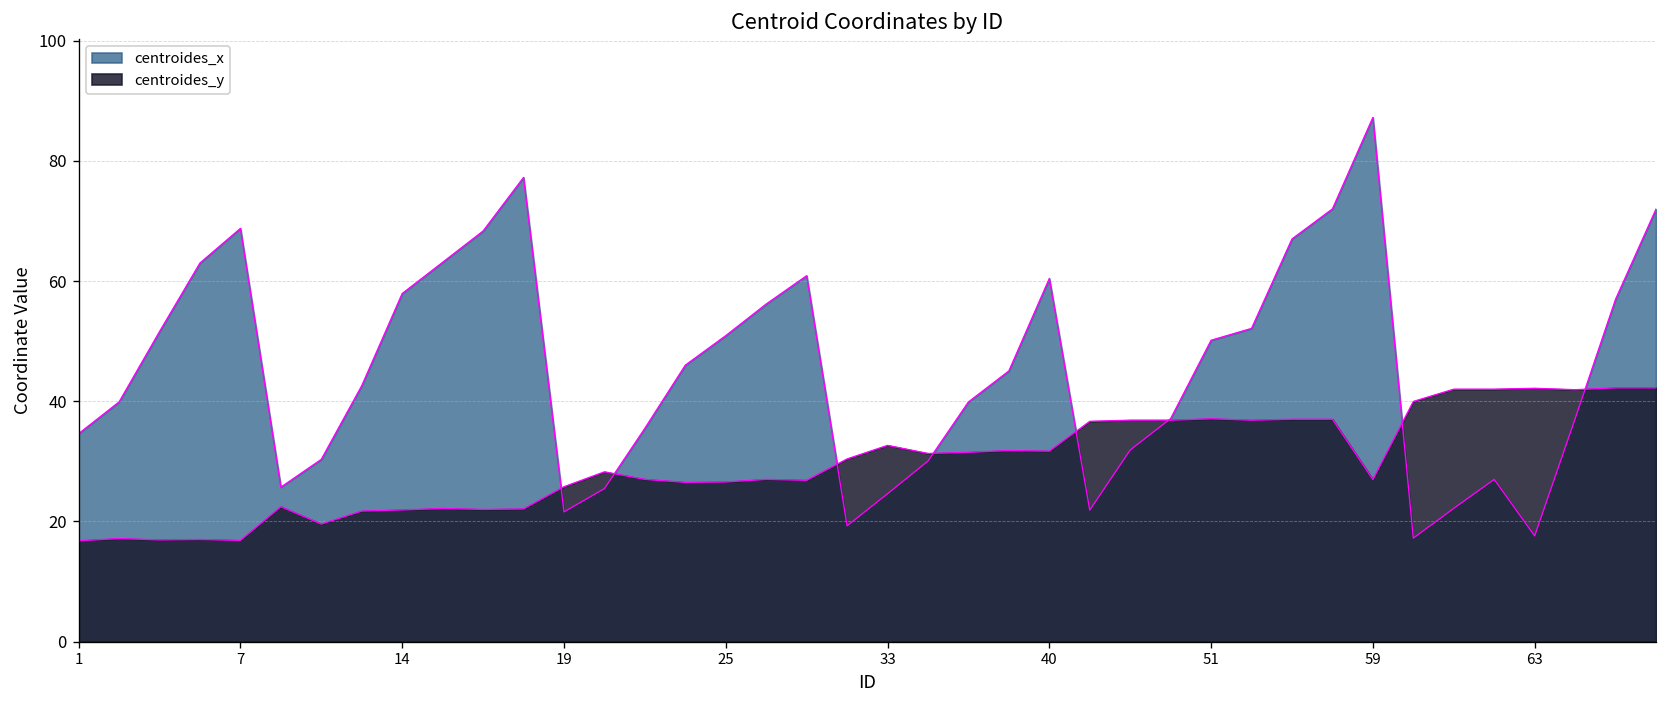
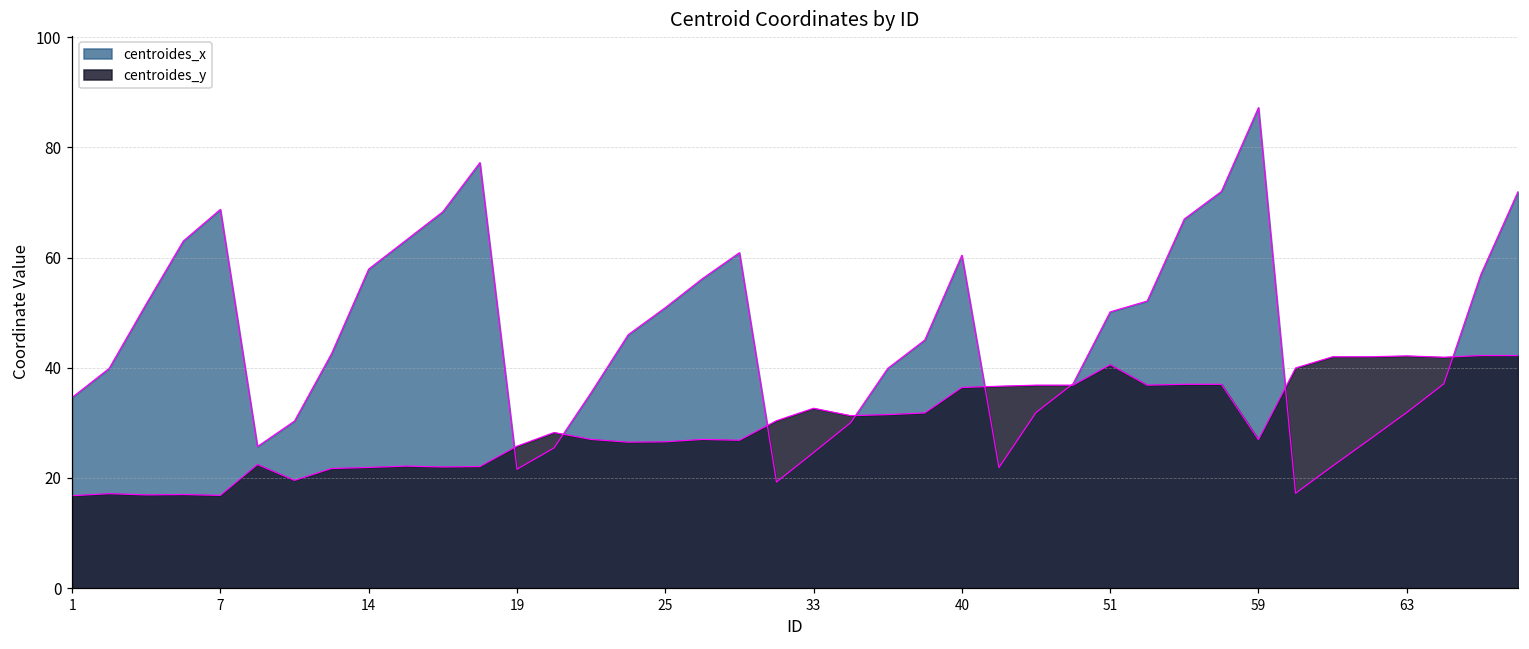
centroides_y, 40: 32 -> 36
centroides_y, 51: 37 -> 41
centroides_x, 63: 18 -> 32
